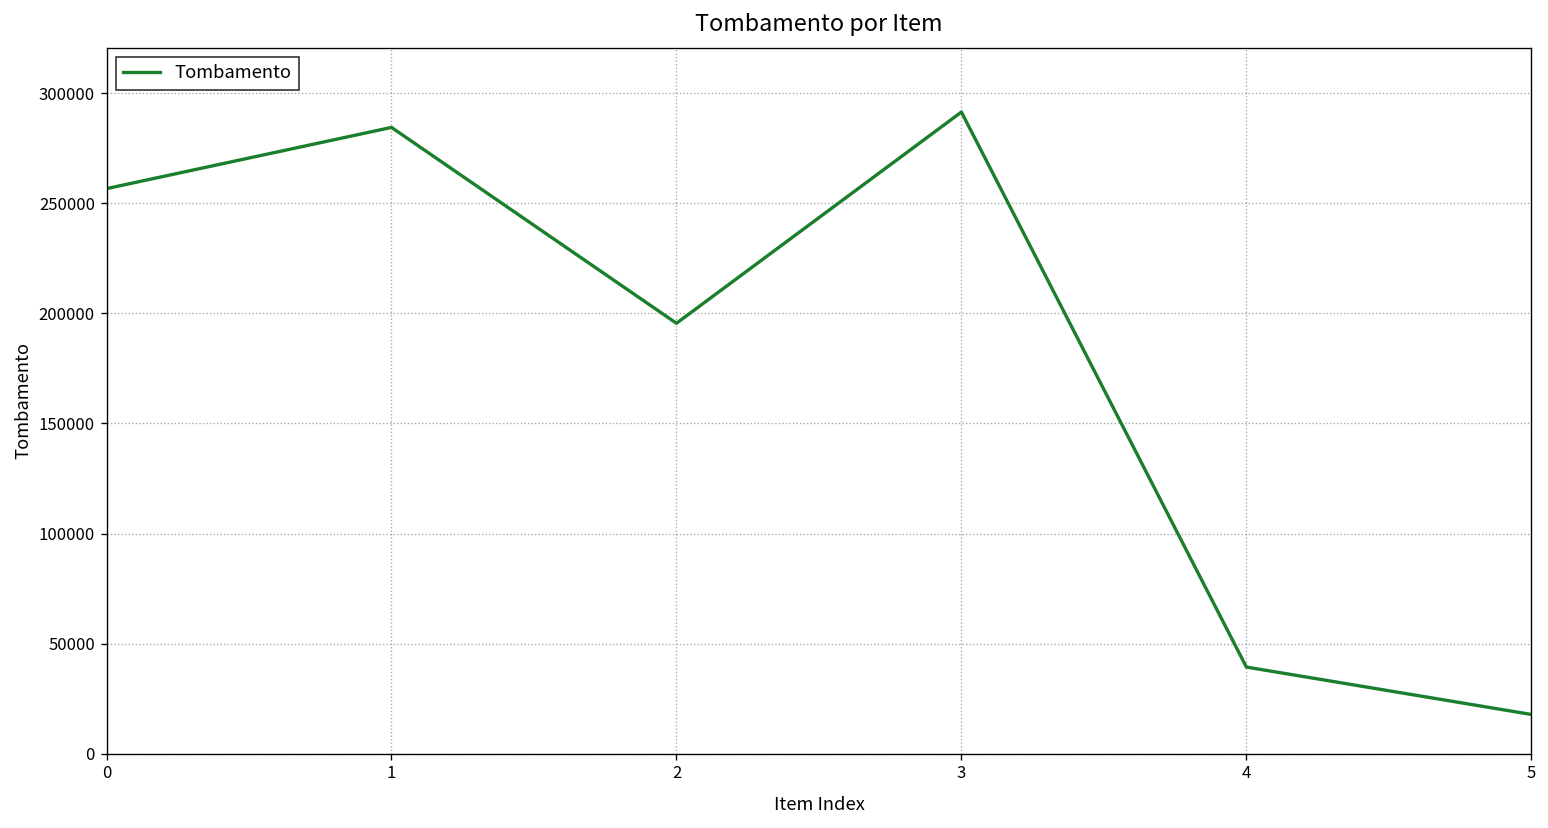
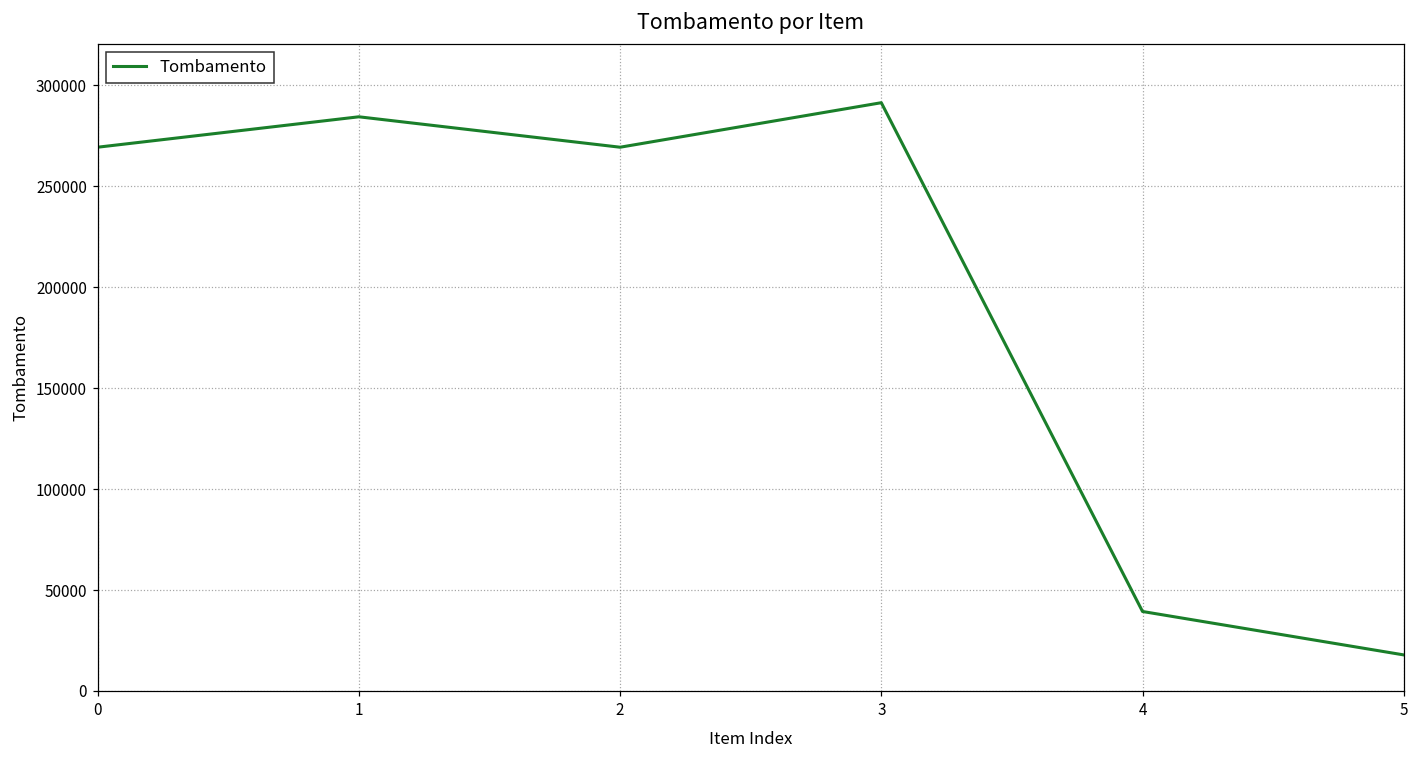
0: 257000 -> 269000
2: 196000 -> 269000
